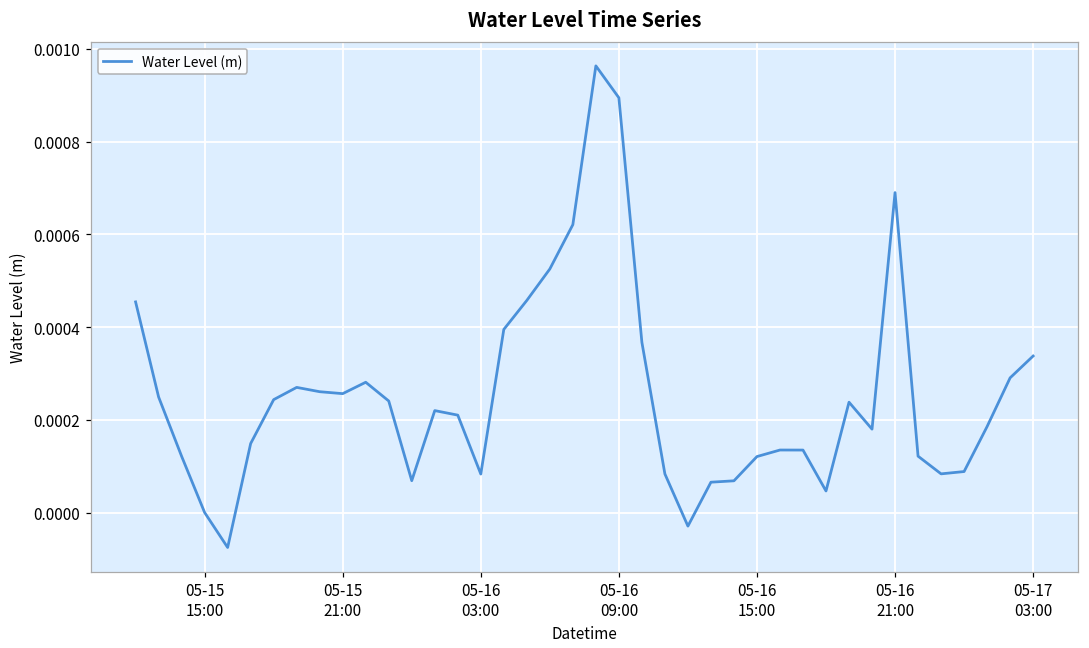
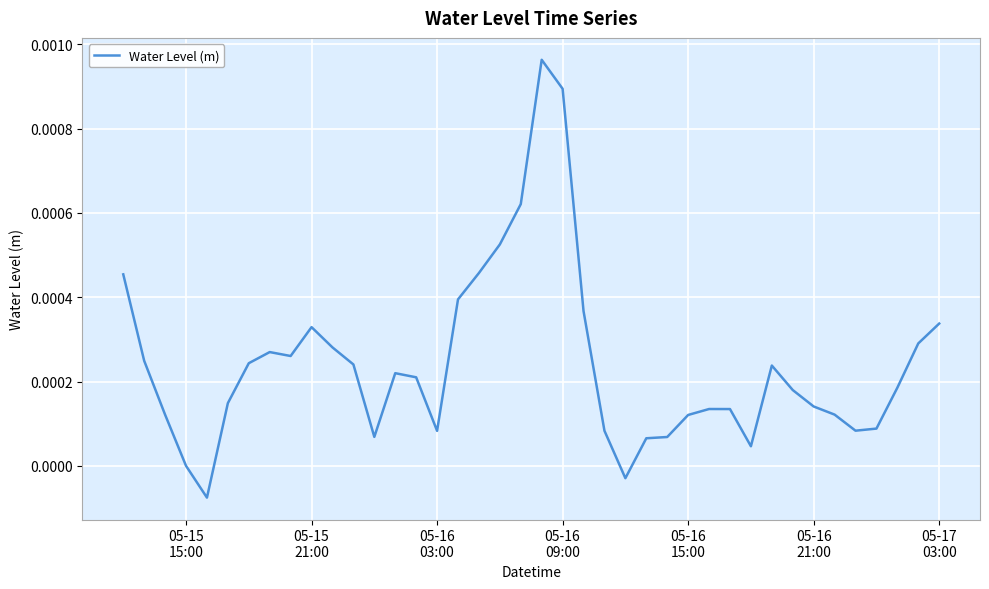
05-15 21:00: 0.00026 -> 0.00033
05-16 21:00: 0.00069 -> 0.00014
